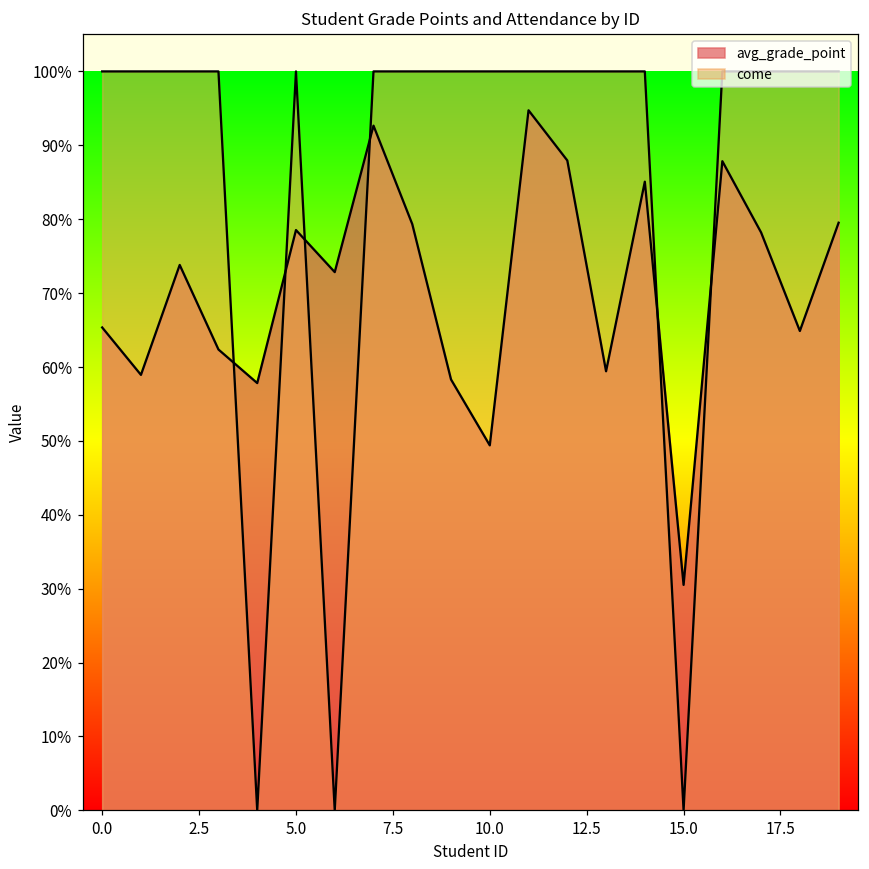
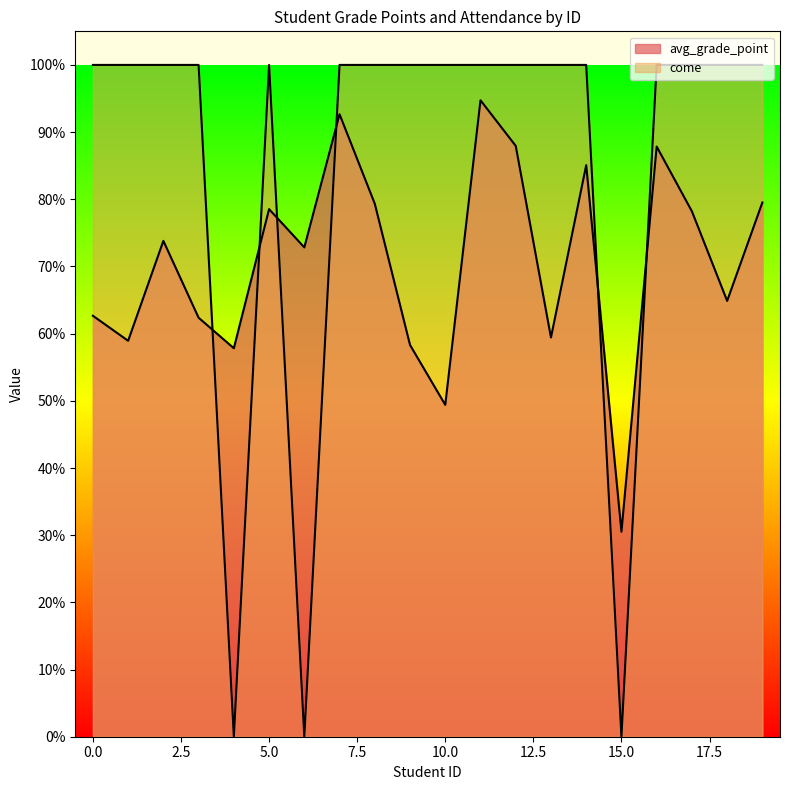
avg_grade_point, 0.0: 65% -> 63%
